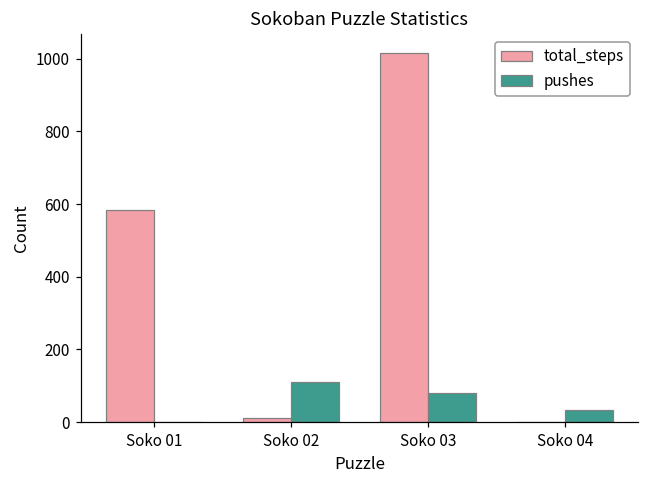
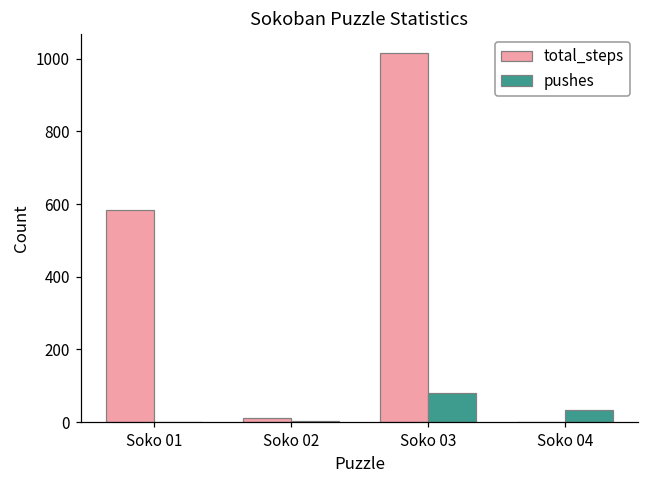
pushes, Soko 02: 110 -> 0
